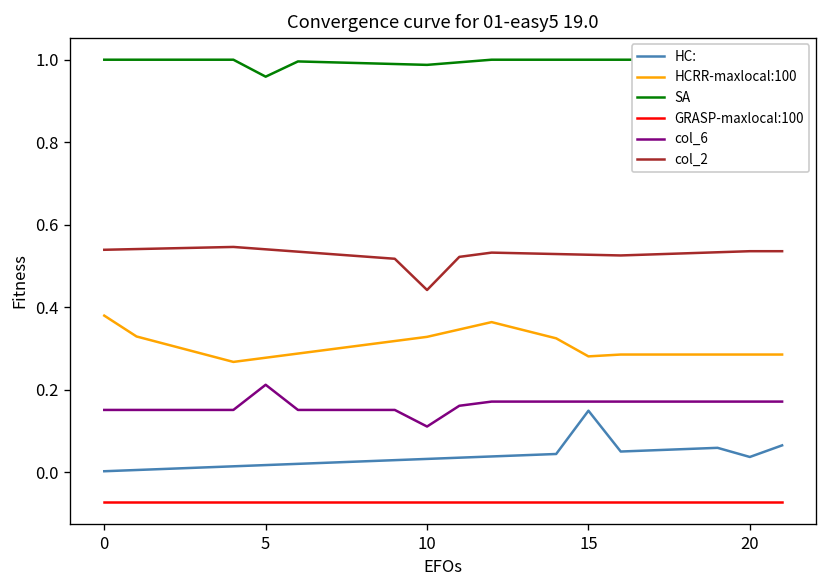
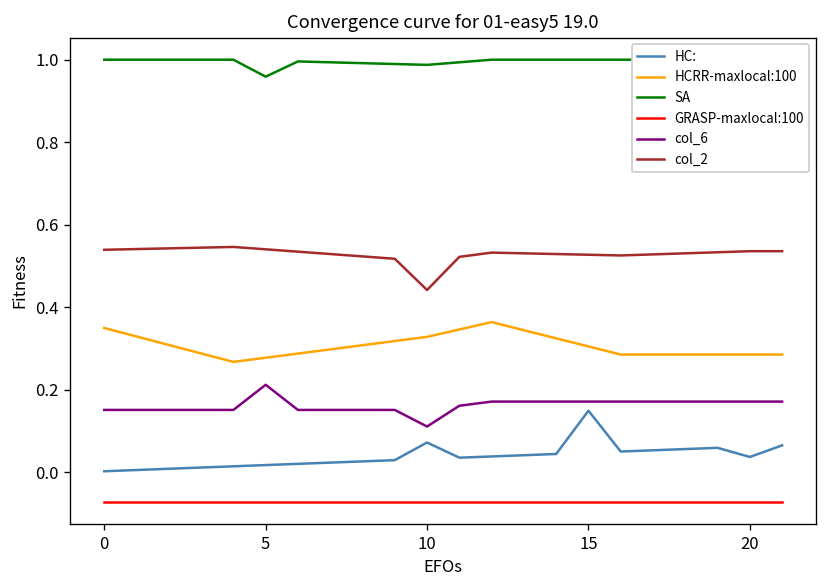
HCRR-maxlocal:100, 0: 0.38 -> 0.35
HC:, 10: 0.03 -> 0.07
HCRR-maxlocal:100, 15: 0.28 -> 0.31
